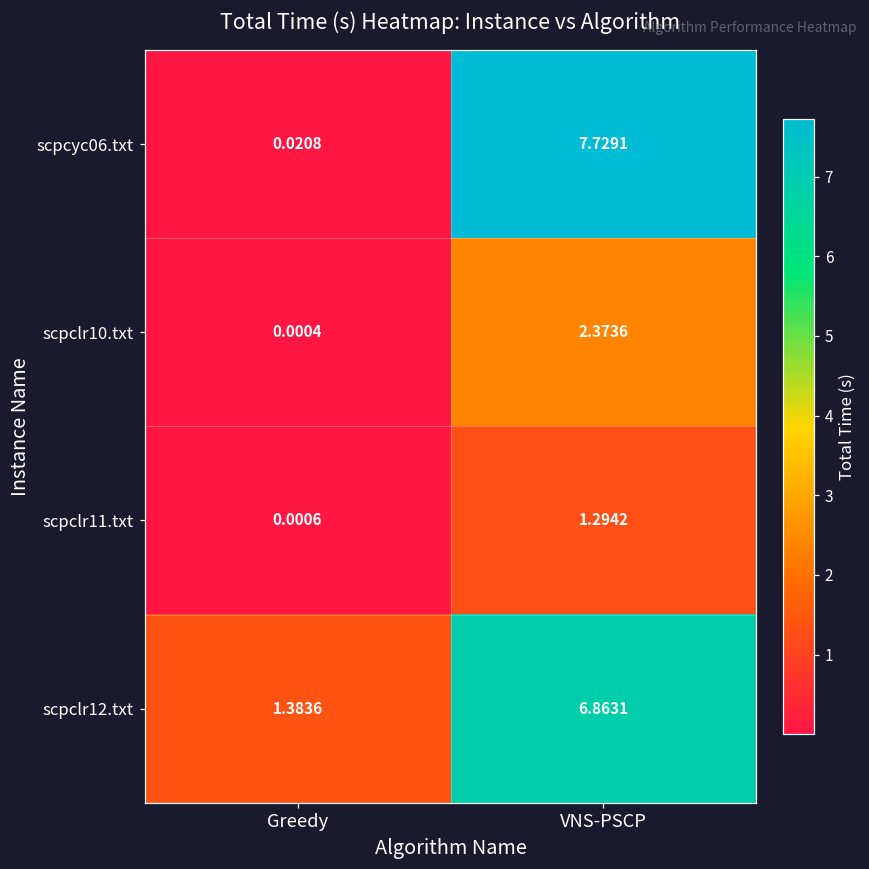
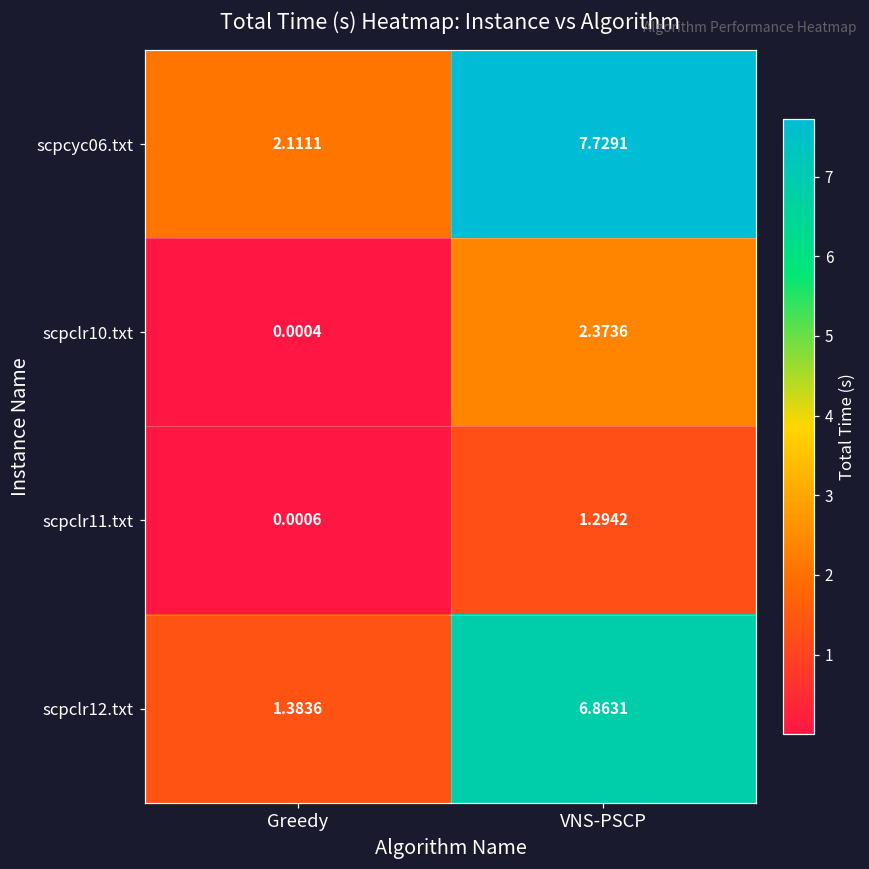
scpcyc06.txt, Greedy: 0.0208 -> 2.1111
